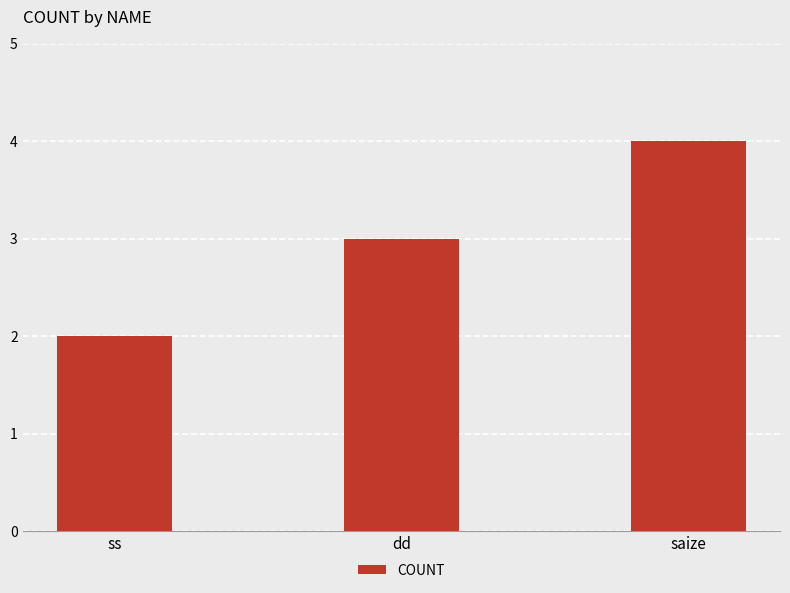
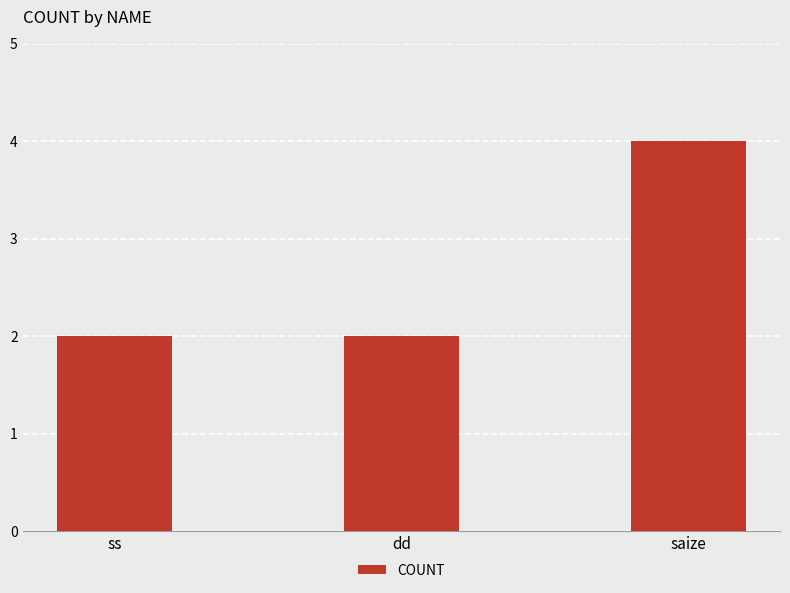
dd: 3 -> 2
